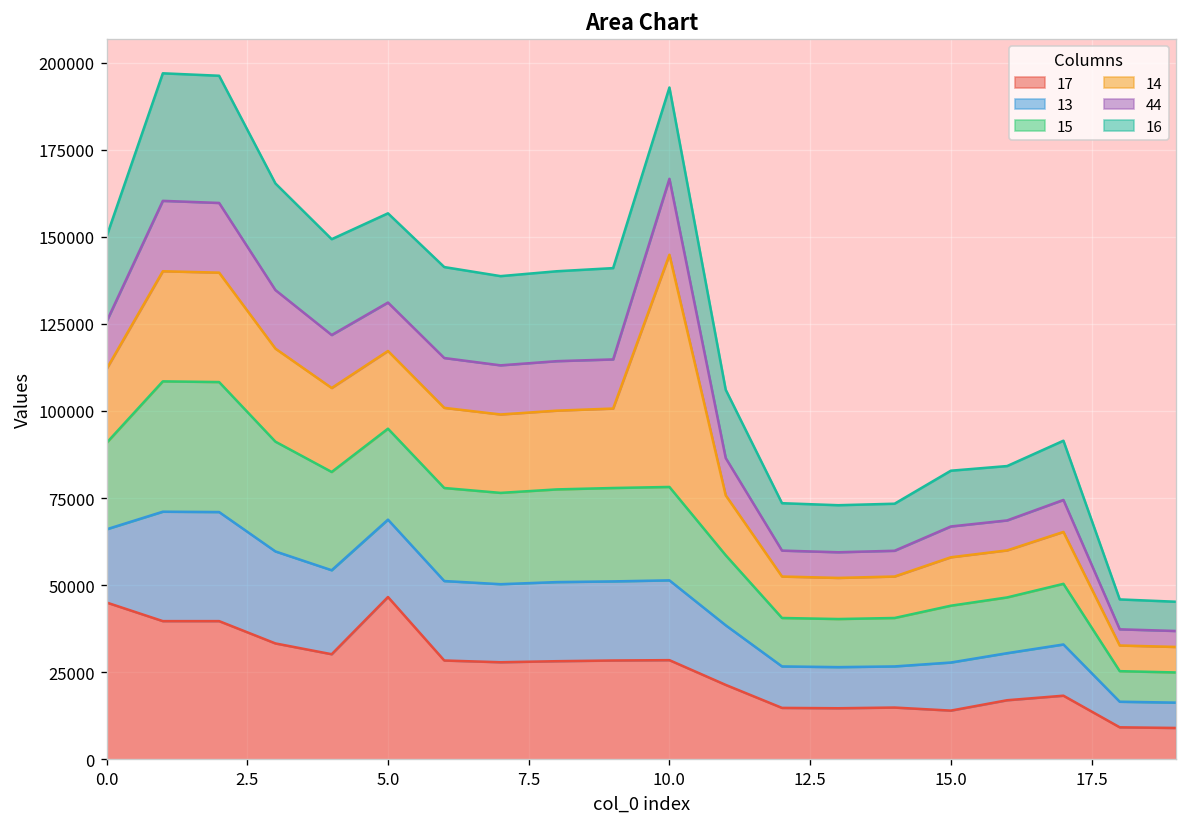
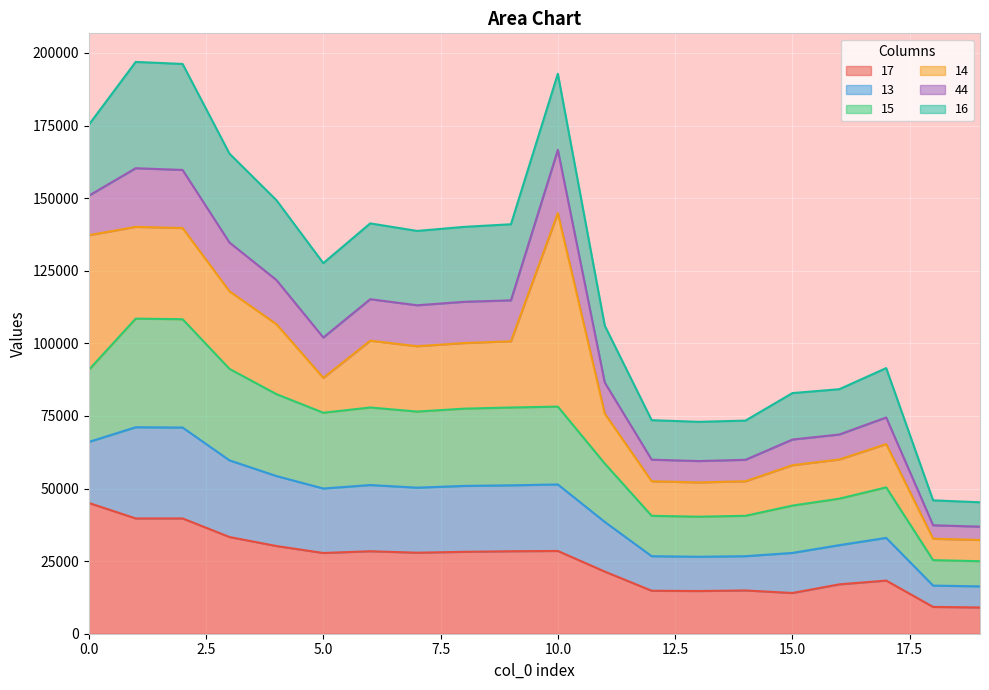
14, 0.0: 21000 -> 46000
17, 5.0: 47000 -> 28000
14, 5.0: 22000 -> 12000
